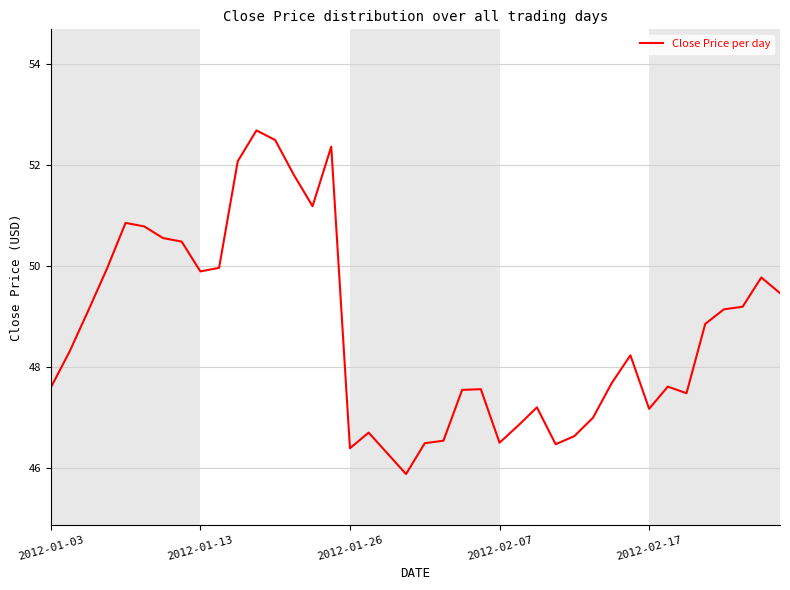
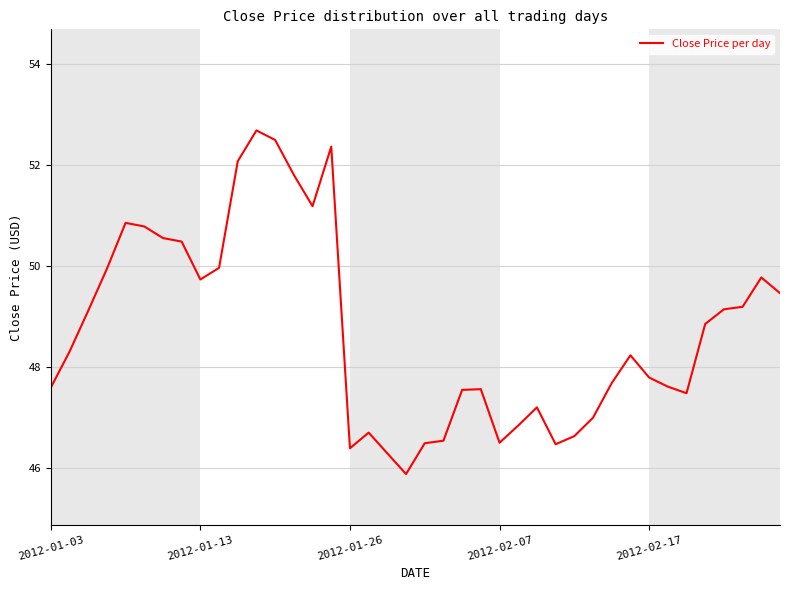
2012-01-13: 49.9 -> 49.7
2012-02-17: 47.2 -> 47.8
